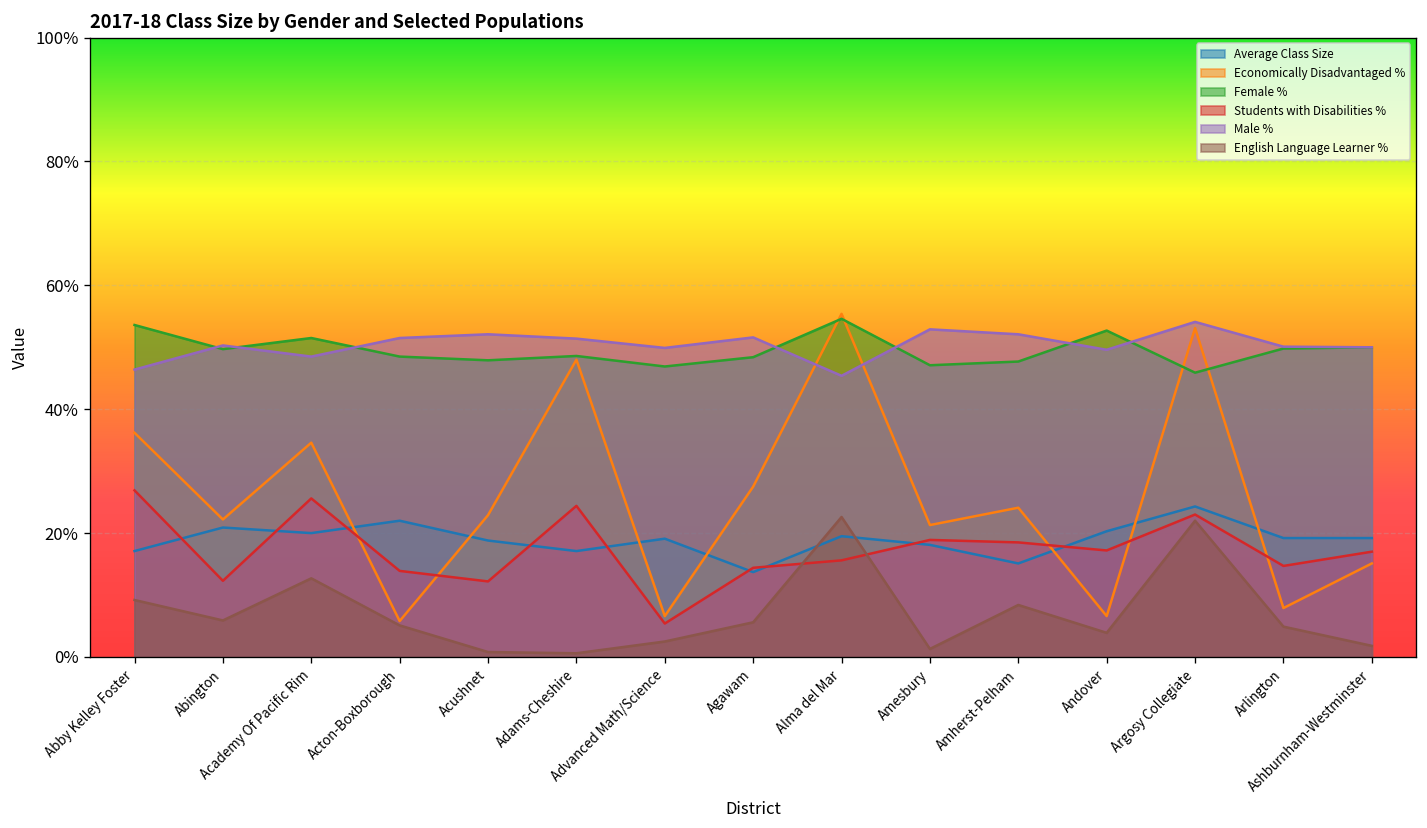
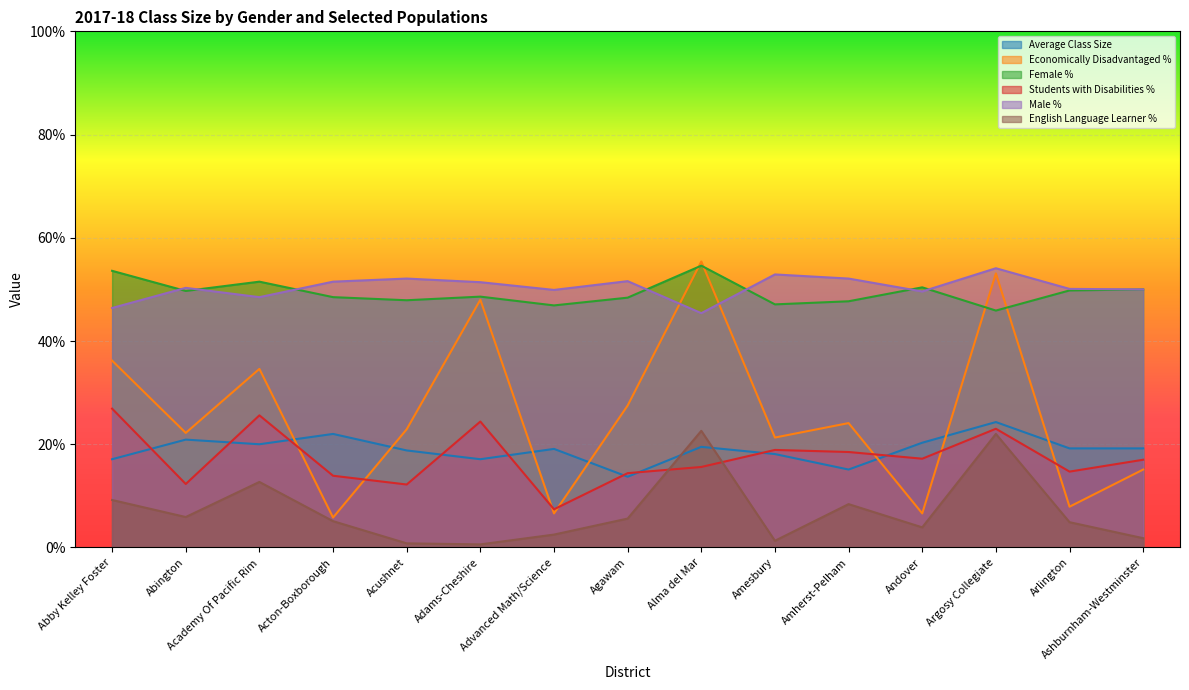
Students with Disabilities %, Advanced Math/Science: 5% -> 7%
Female %, Andover: 53% -> 50%
